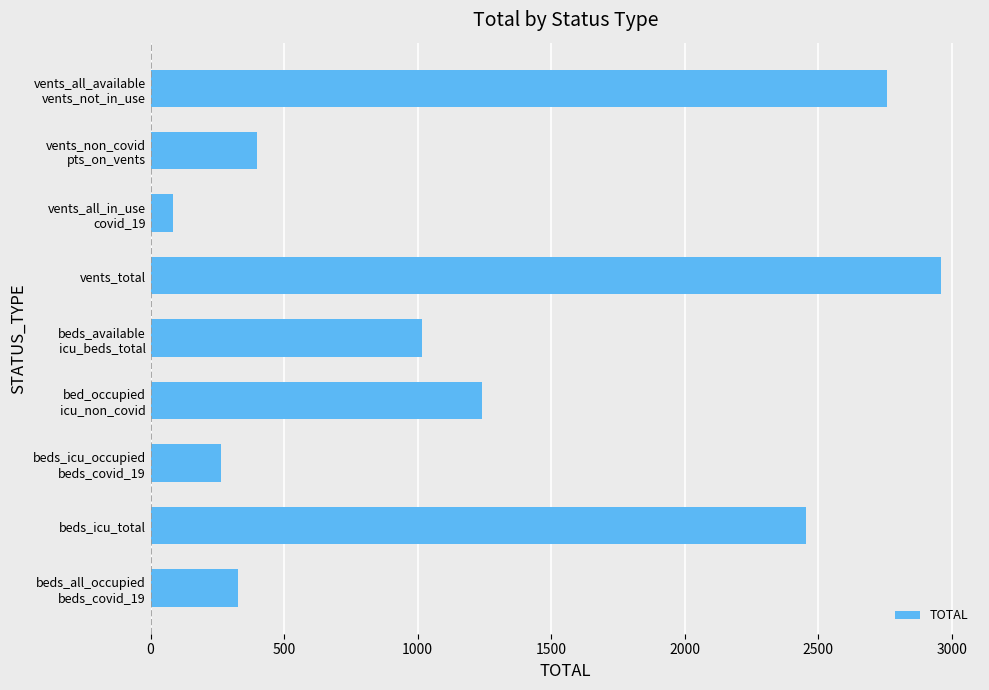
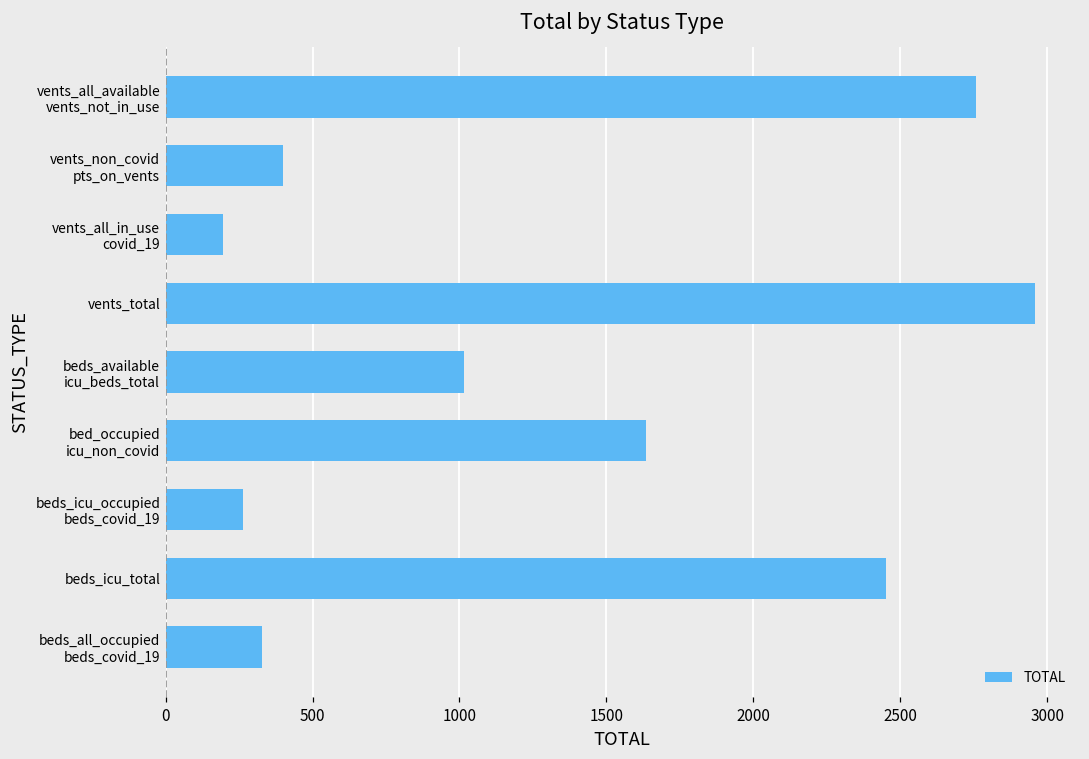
vents_all_in_use covid_19: 90 -> 200
bed_occupied icu_non_covid: 1240 -> 1640
